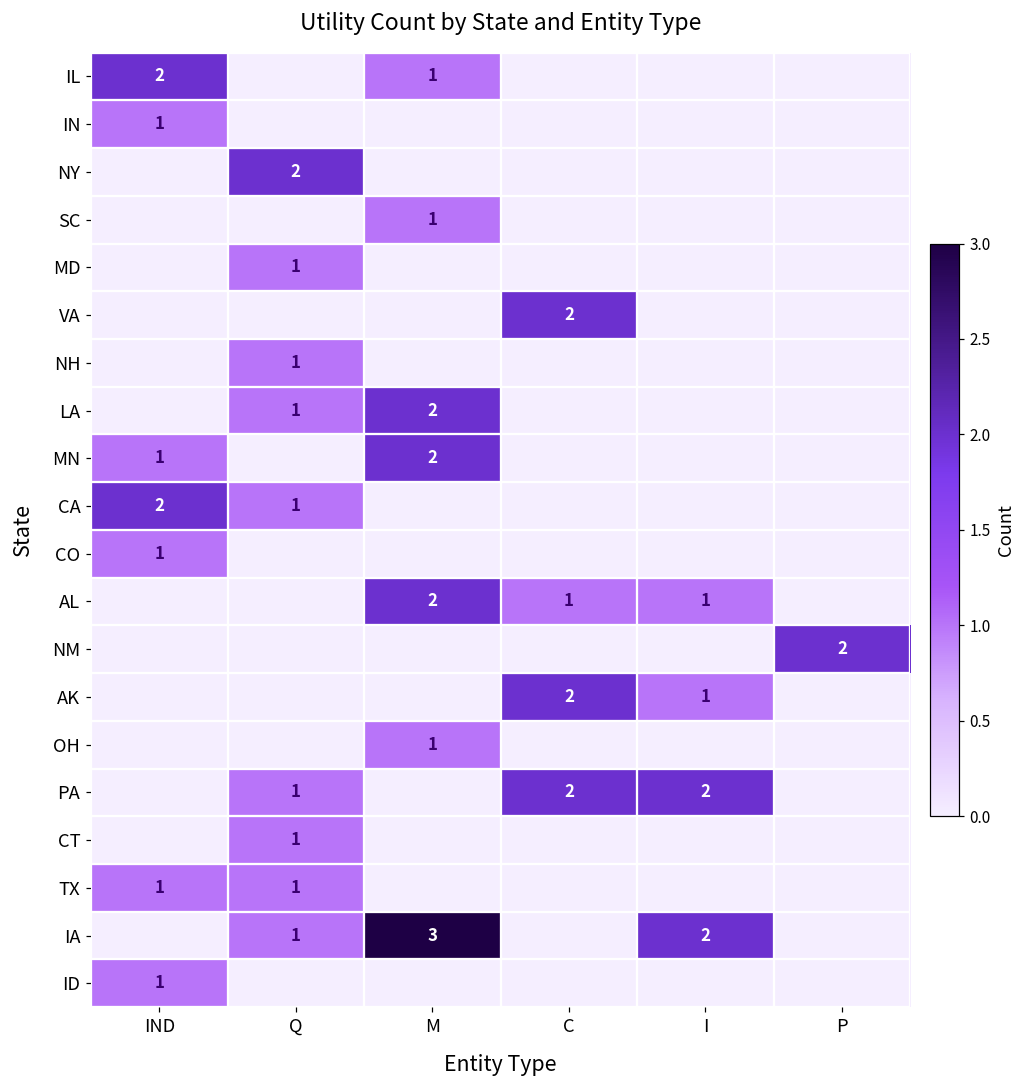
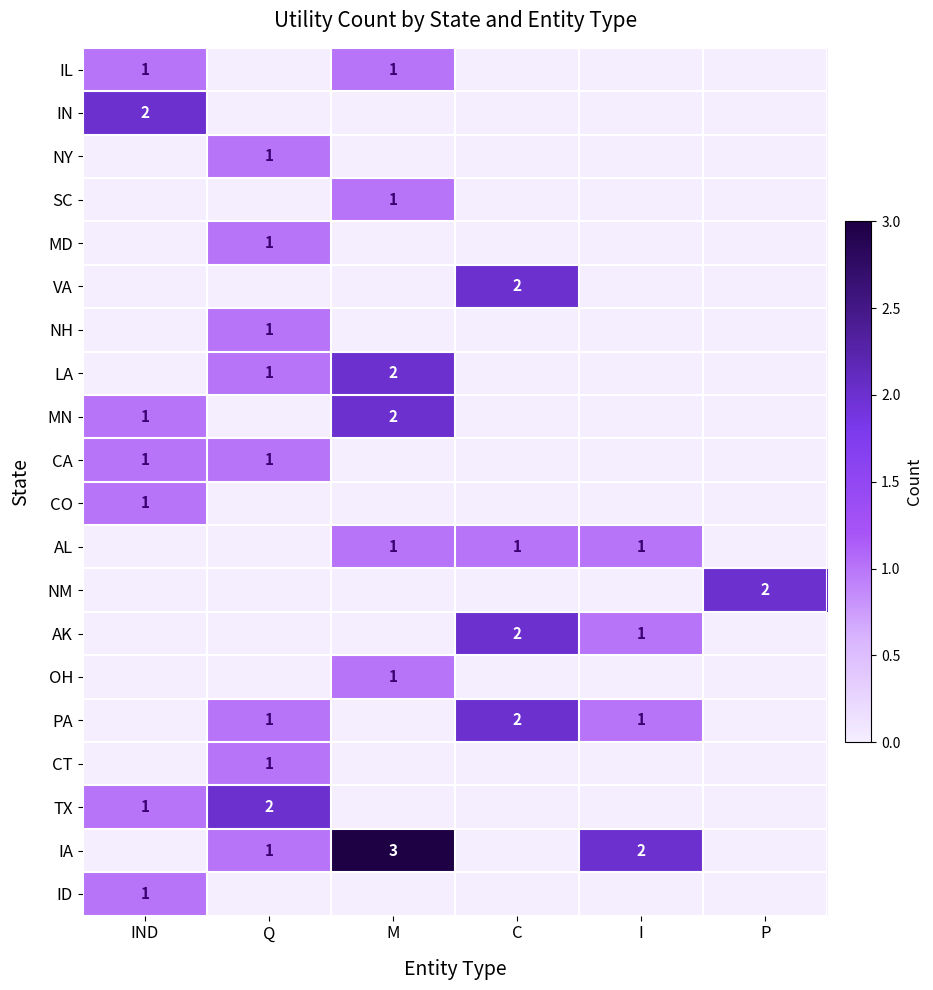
IL, IND: 2 -> 1
IN, IND: 1 -> 2
NY, Q: 2 -> 1
CA, IND: 2 -> 1
AL, M: 2 -> 1
PA, I: 2 -> 1
TX, Q: 1 -> 2
